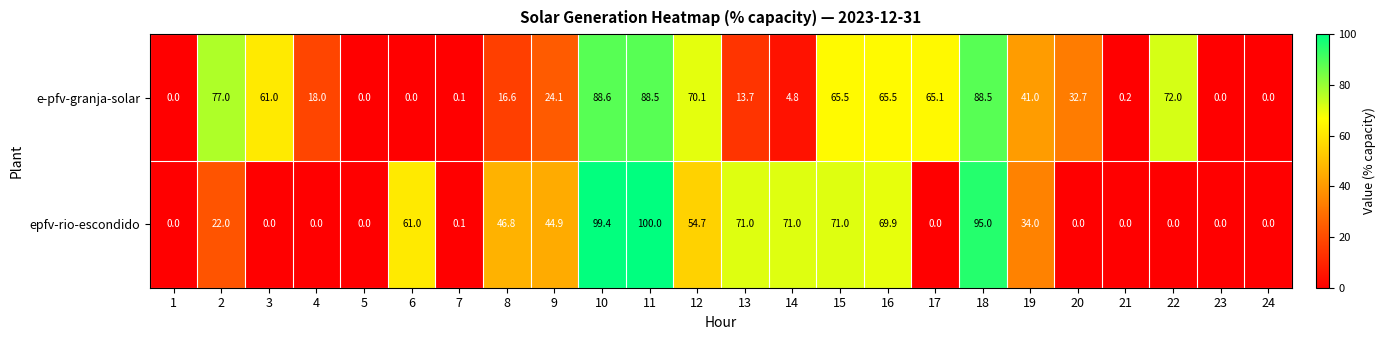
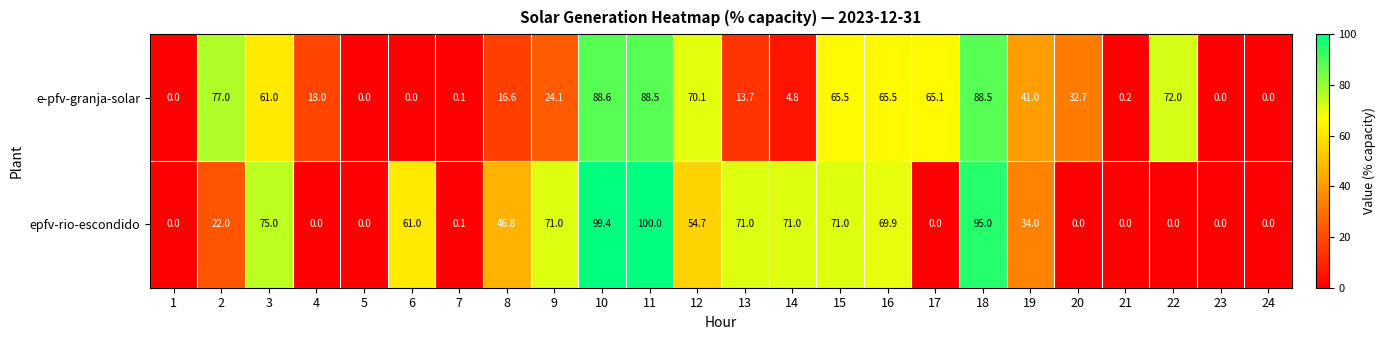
epfv-rio-escondido, 3: 0.0 -> 75.0
epfv-rio-escondido, 9: 44.9 -> 71.0
